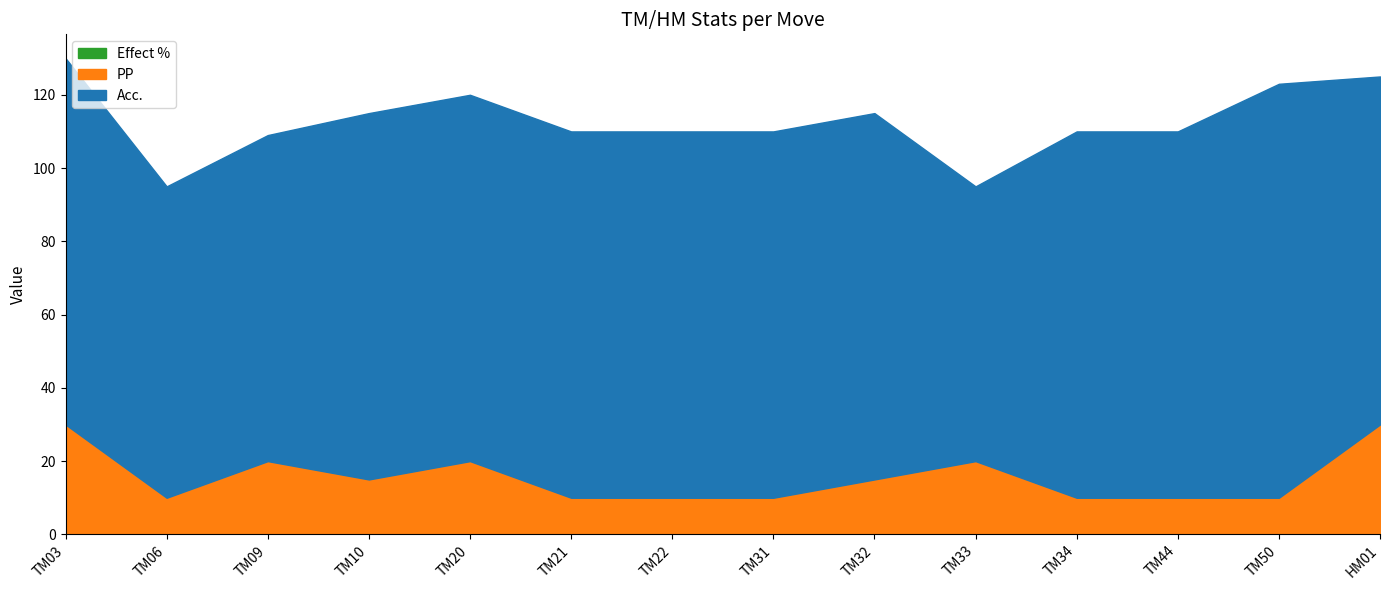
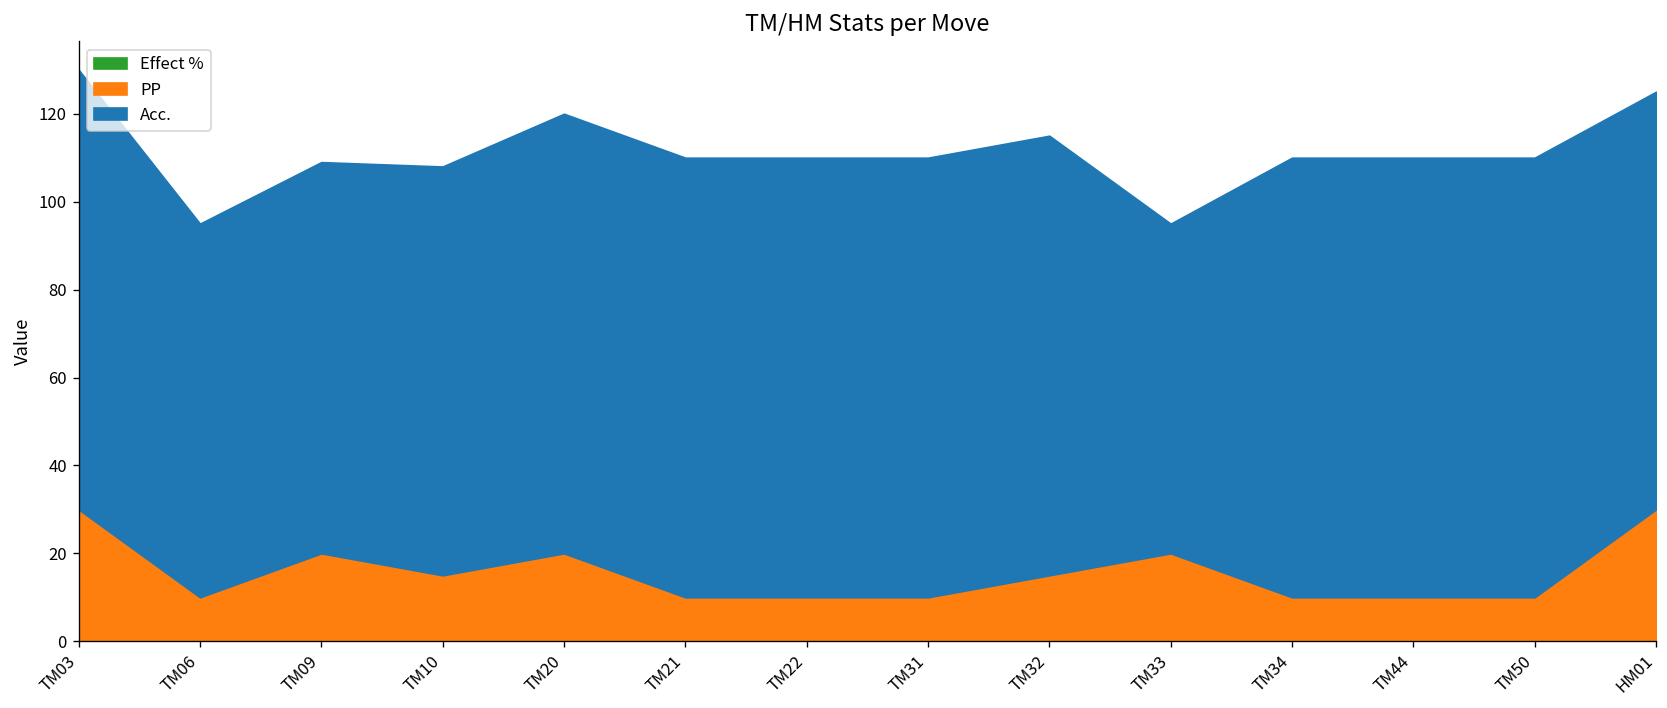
Acc., TM10: 100 -> 93
Acc., TM50: 113 -> 100
